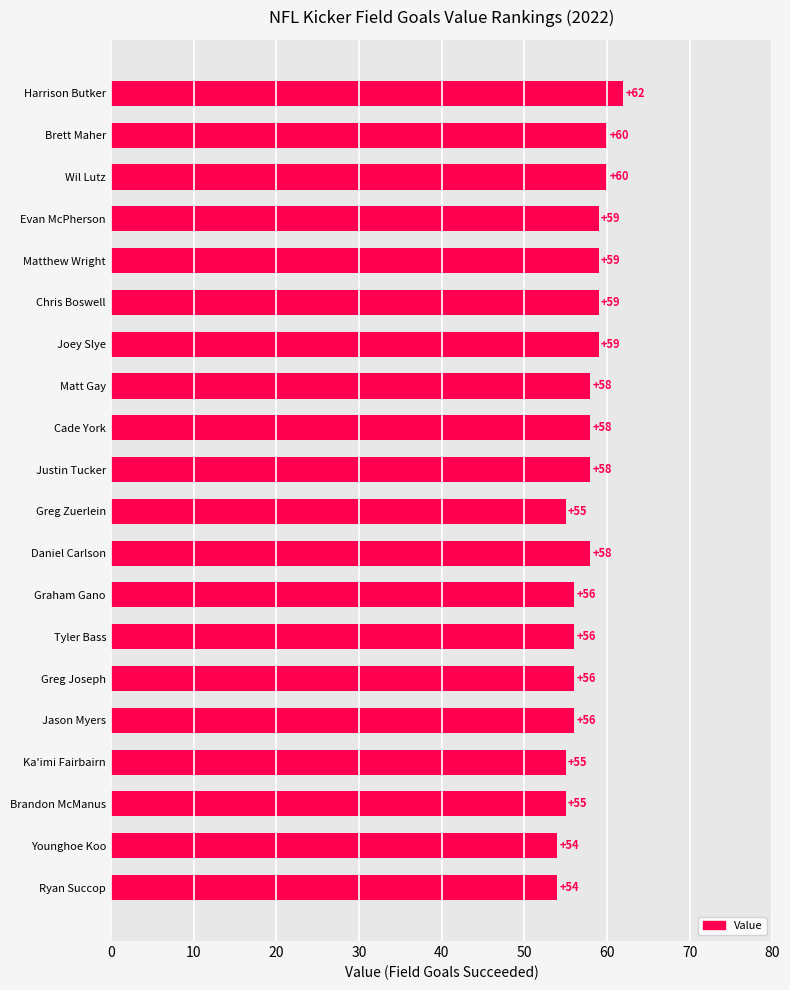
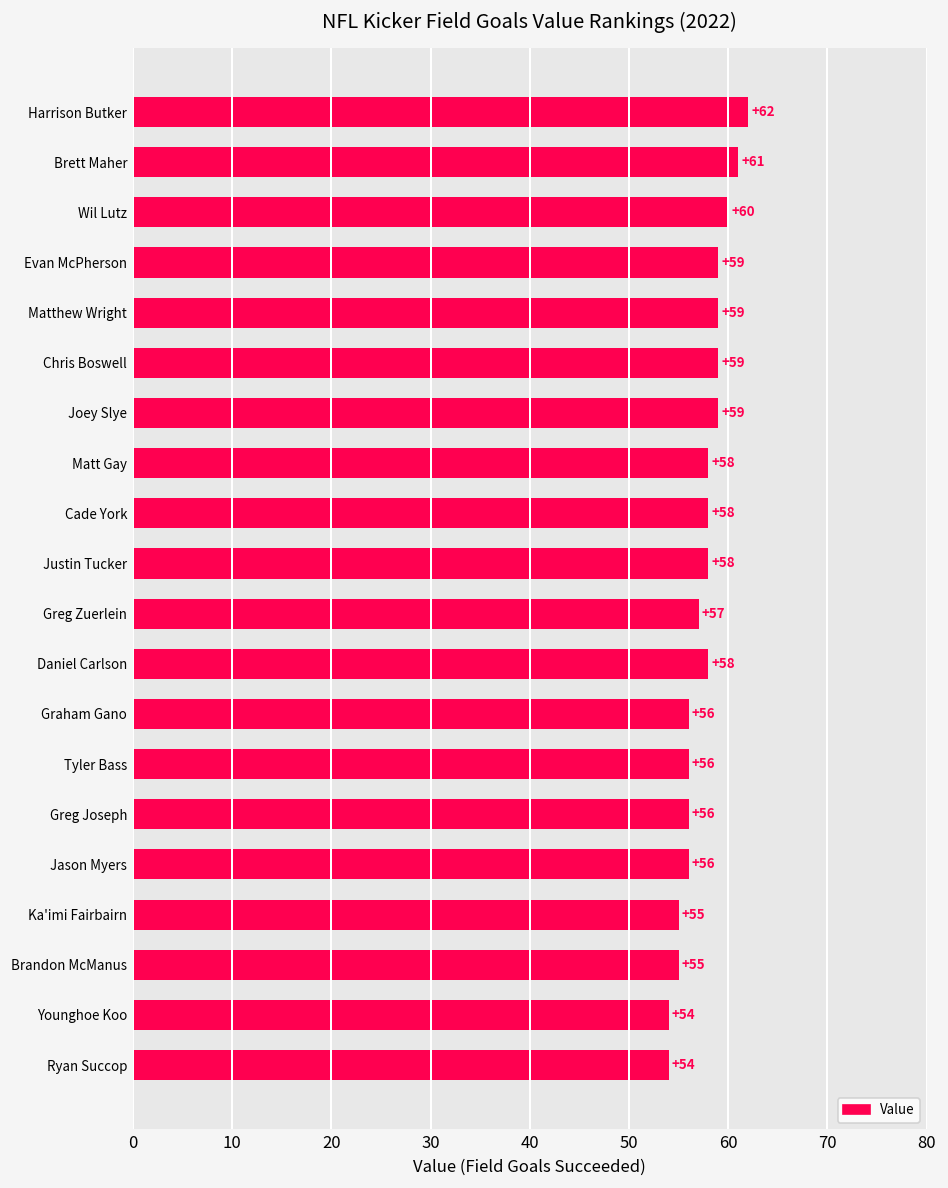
Brett Maher: +60 -> +61
Greg Zuerlein: +55 -> +57
